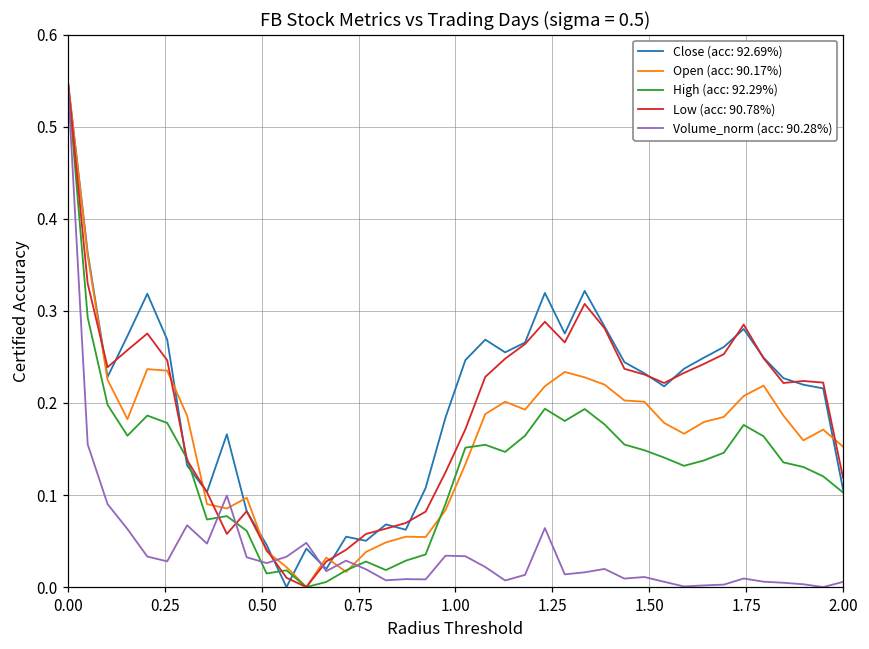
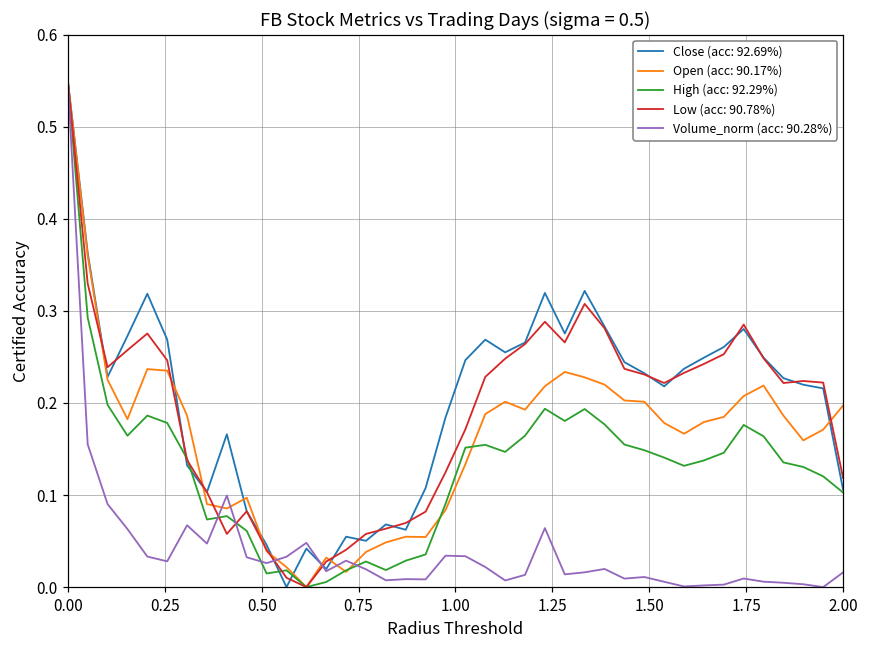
Open (acc: 90.17%), 2.00: 0.15 -> 0.20
Volume_norm (acc: 90.28%), 2.00: 0.01 -> 0.02
